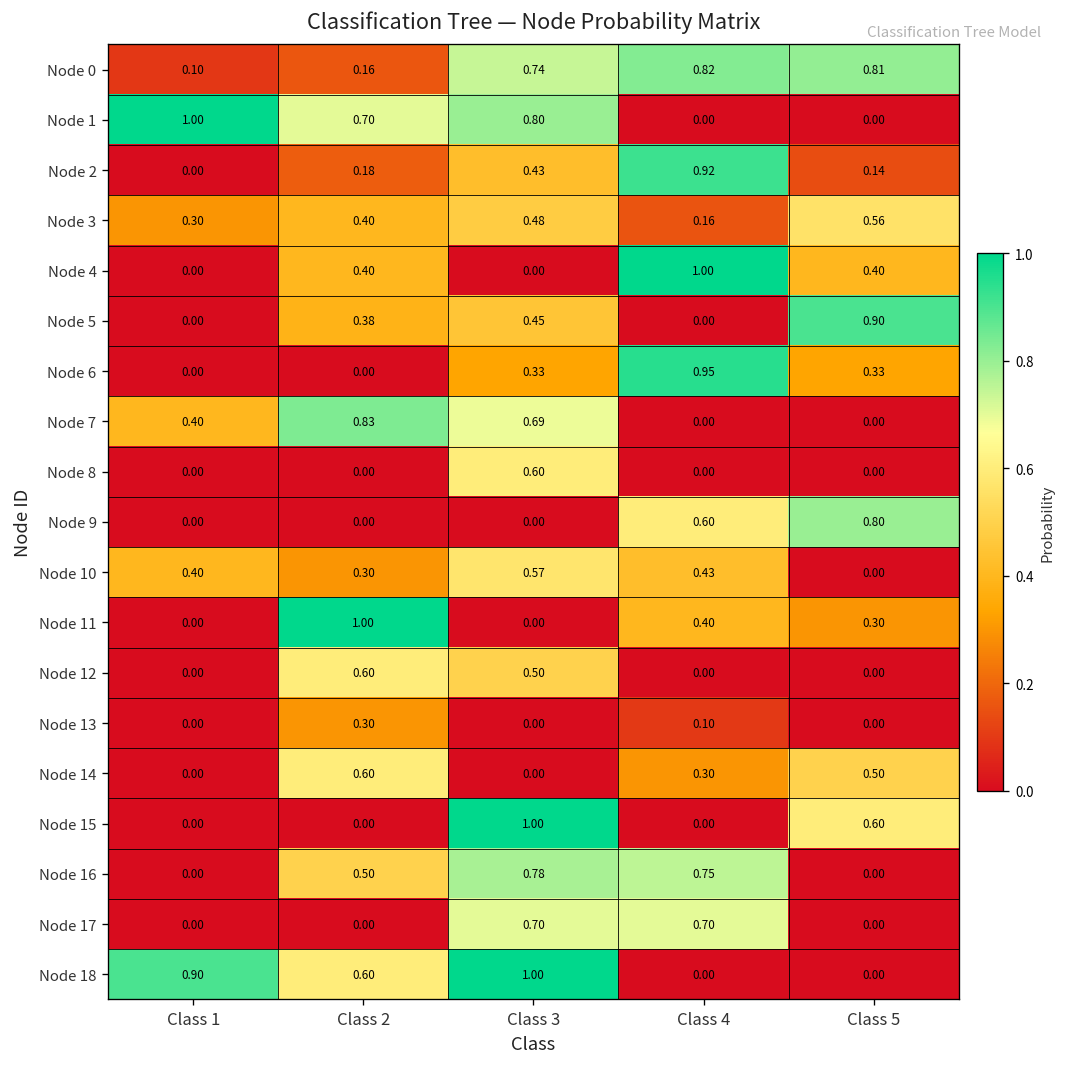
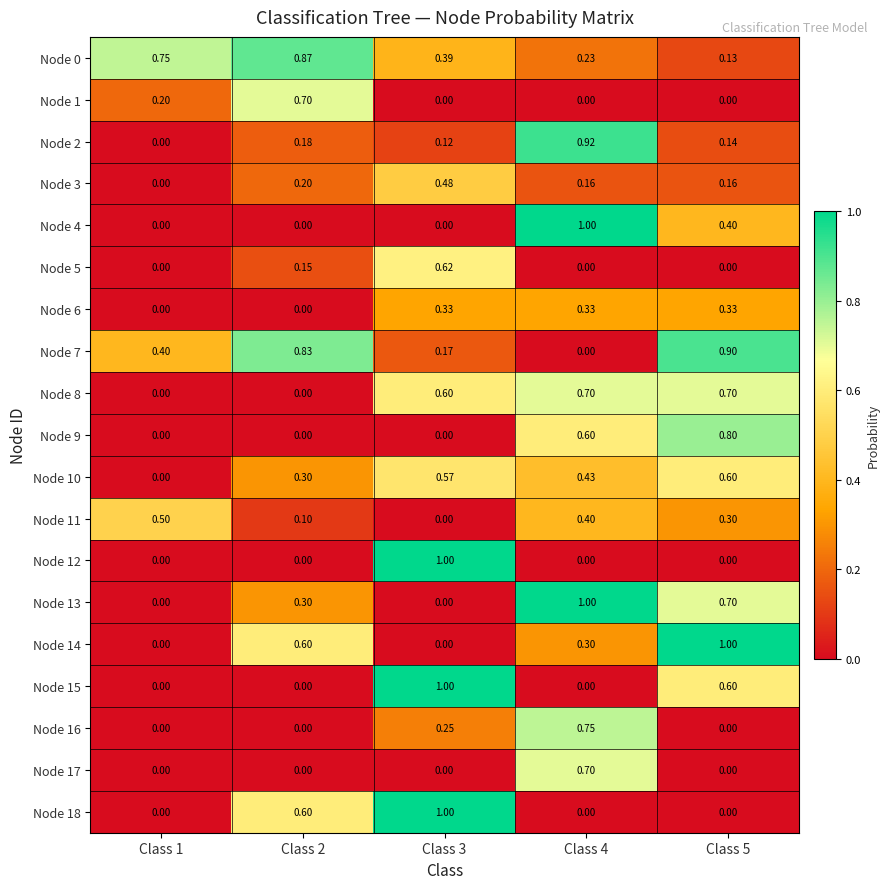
Node 0, Class 1: 0.10 -> 0.75
Node 0, Class 2: 0.16 -> 0.87
Node 0, Class 3: 0.74 -> 0.39
Node 0, Class 4: 0.82 -> 0.23
Node 0, Class 5: 0.81 -> 0.13
Node 1, Class 1: 1.00 -> 0.20
Node 1, Class 3: 0.80 -> 0.00
Node 2, Class 3: 0.43 -> 0.12
Node 3, Class 1: 0.30 -> 0.00
Node 3, Class 2: 0.40 -> 0.20
Node 3, Class 5: 0.56 -> 0.16
Node 4, Class 2: 0.40 -> 0.00
Node 5, Class 2: 0.38 -> 0.15
Node 5, Class 3: 0.45 -> 0.62
Node 5, Class 5: 0.90 -> 0.00
Node 6, Class 4: 0.95 -> 0.33
Node 7, Class 3: 0.69 -> 0.17
Node 7, Class 5: 0.00 -> 0.90
Node 8, Class 4: 0.00 -> 0.70
Node 8, Class 5: 0.00 -> 0.70
Node 10, Class 1: 0.40 -> 0.00
Node 10, Class 5: 0.00 -> 0.60
Node 11, Class 1: 0.00 -> 0.50
Node 11, Class 2: 1.00 -> 0.10
Node 12, Class 2: 0.60 -> 0.00
Node 12, Class 3: 0.50 -> 1.00
Node 13, Class 4: 0.10 -> 1.00
Node 13, Class 5: 0.00 -> 0.70
Node 14, Class 5: 0.50 -> 1.00
Node 16, Class 2: 0.50 -> 0.00
Node 16, Class 3: 0.78 -> 0.25
Node 17, Class 3: 0.70 -> 0.00
Node 18, Class 1: 0.90 -> 0.00
